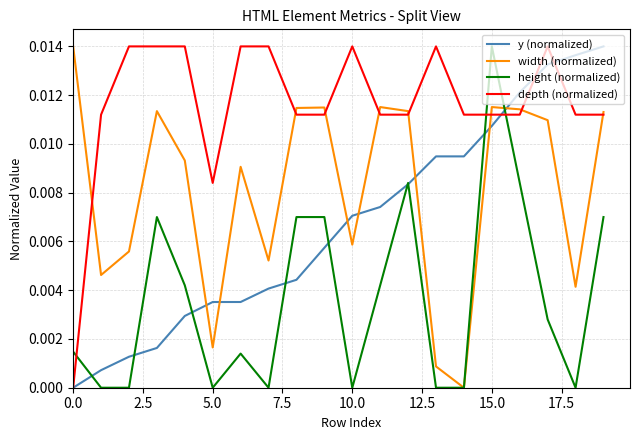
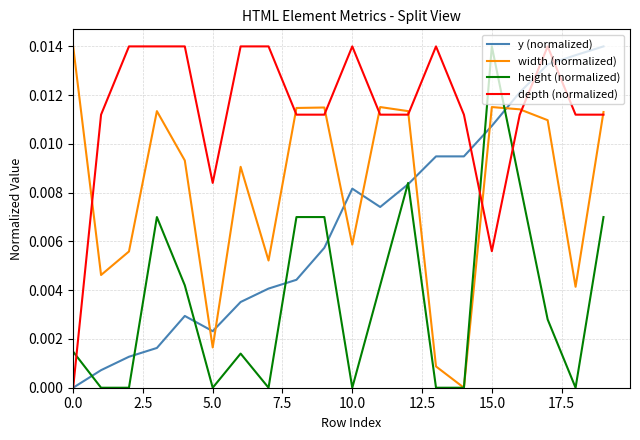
y (normalized), 5.0: 0.0035 -> 0.0023
y (normalized), 10.0: 0.0071 -> 0.0082
depth (normalized), 15.0: 0.0112 -> 0.0056
